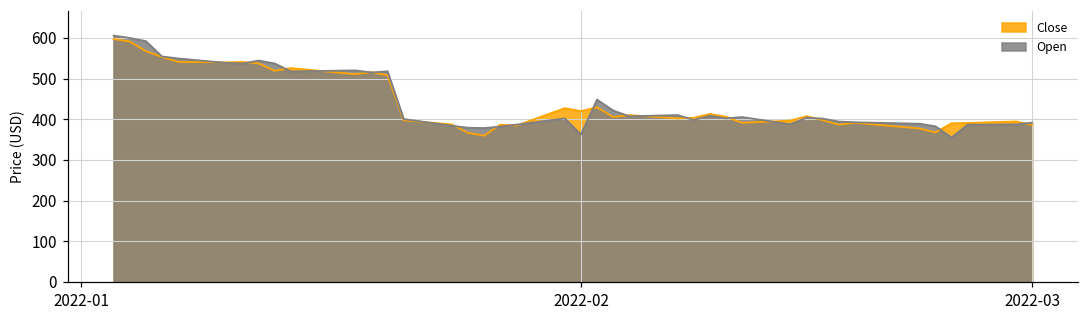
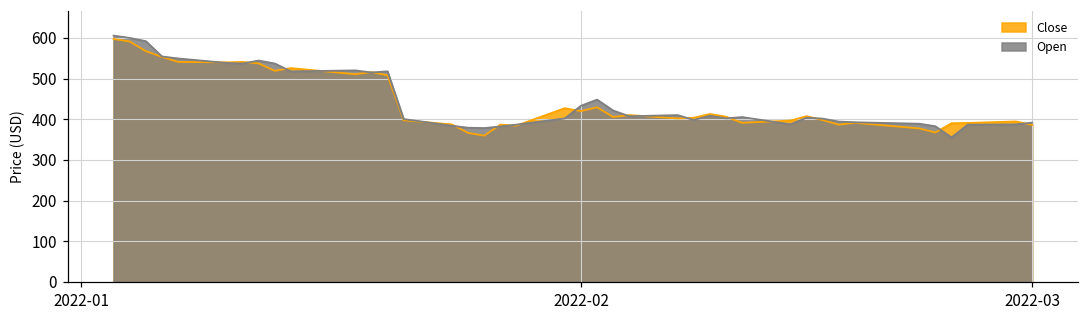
Open, 2022-02: 360 -> 430
